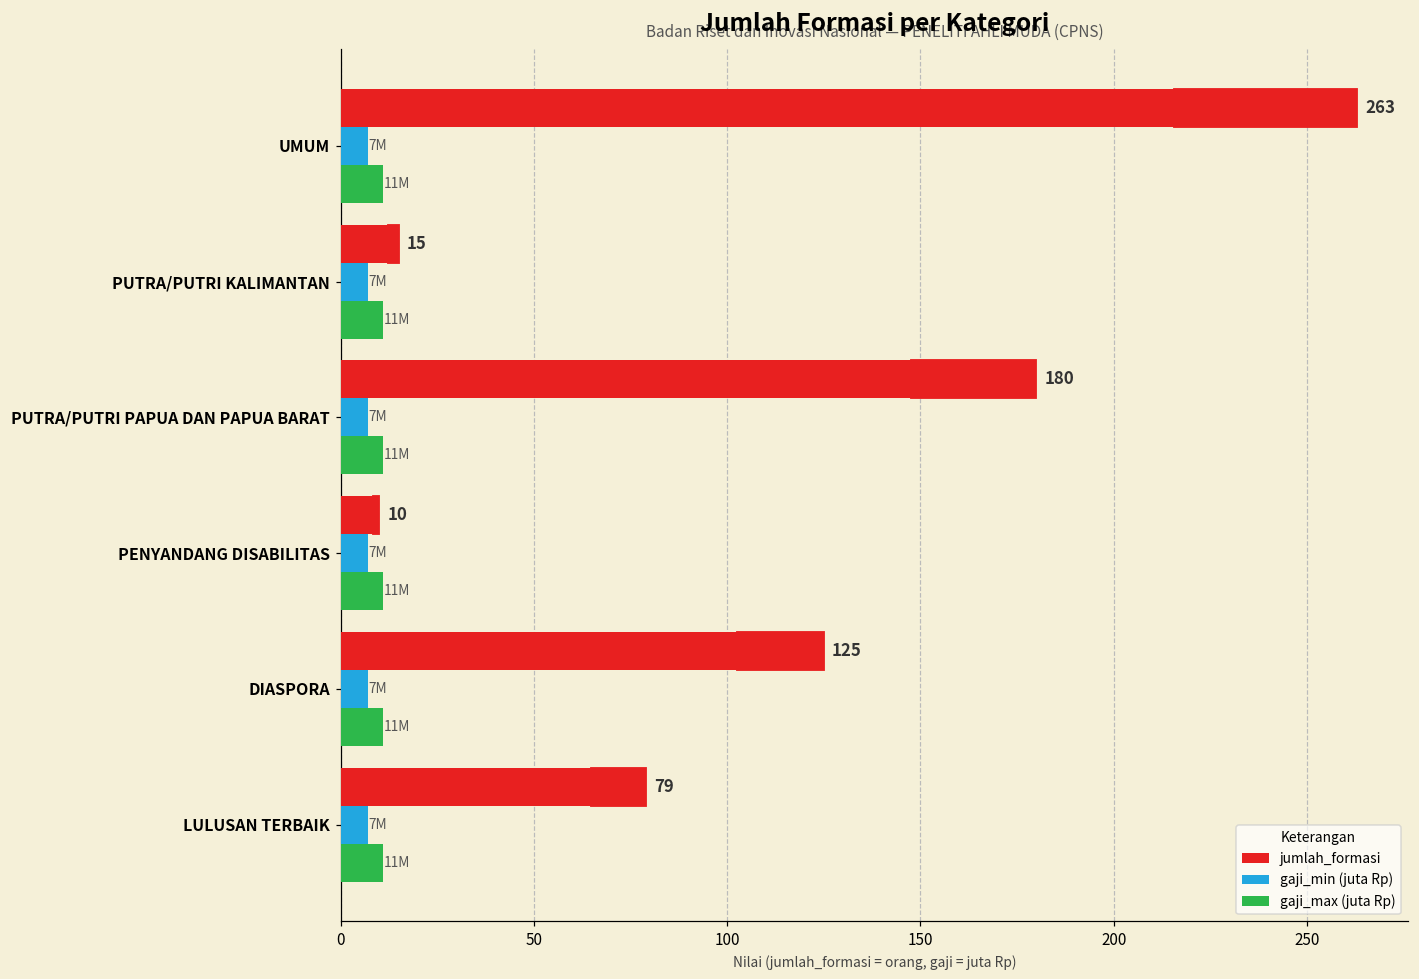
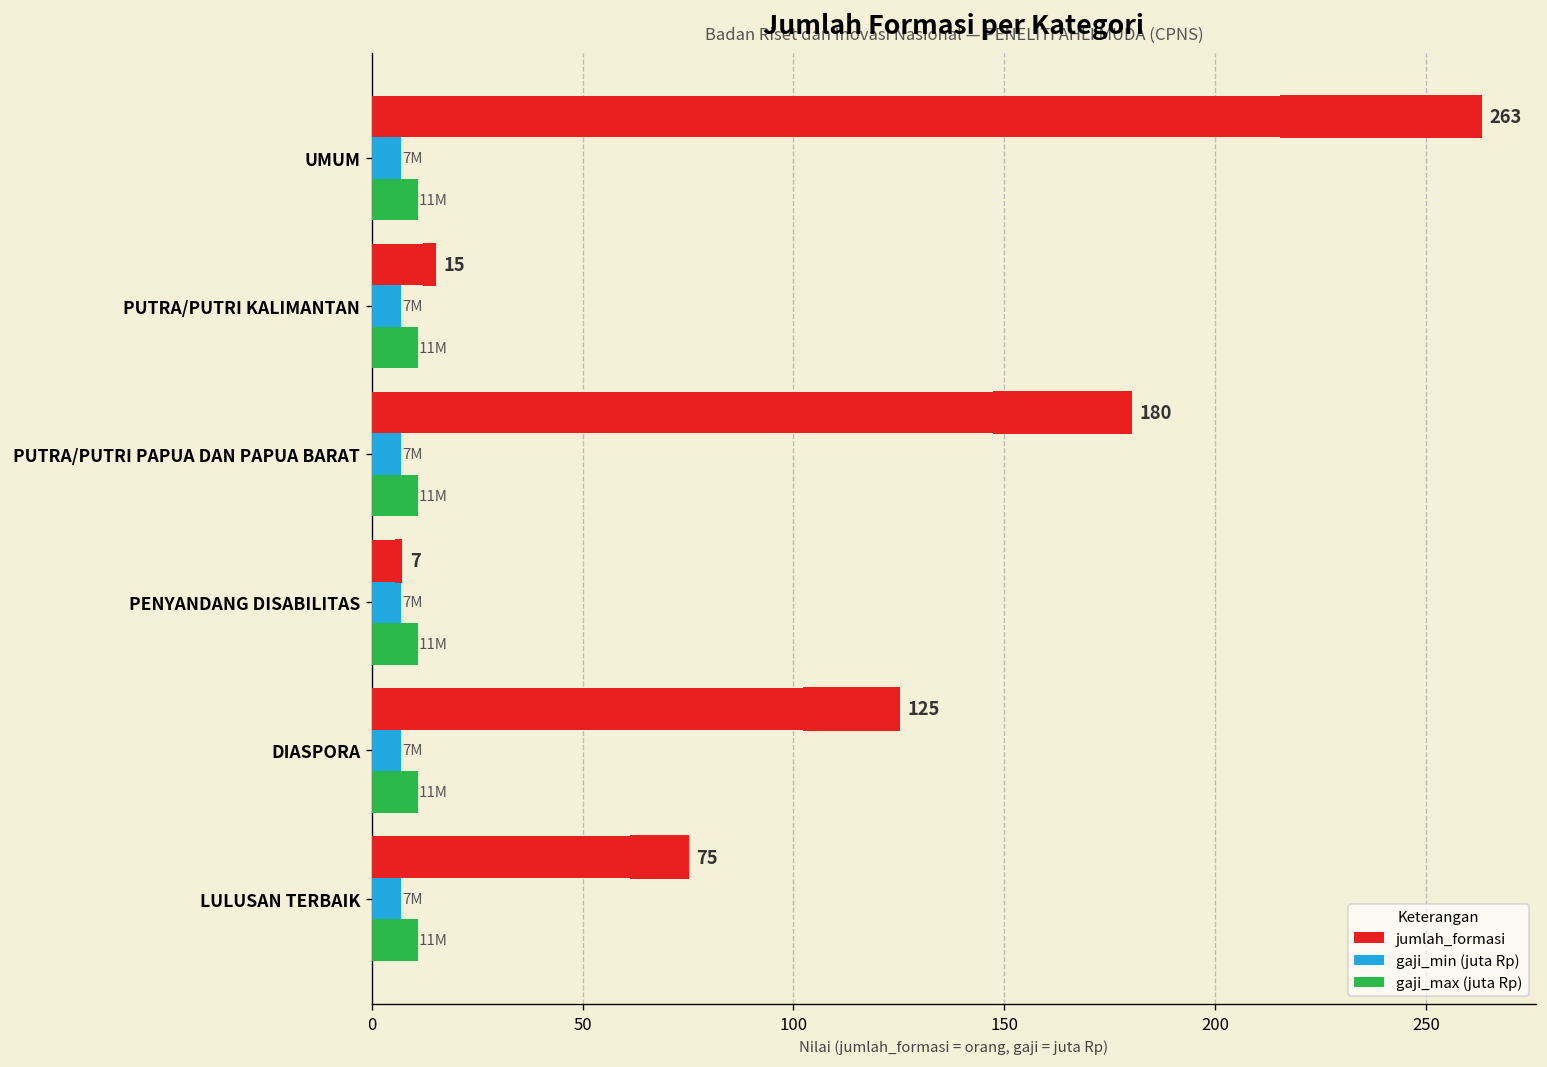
jumlah_formasi, PENYANDANG DISABILITAS: 10 -> 7
jumlah_formasi, LULUSAN TERBAIK: 79 -> 75
